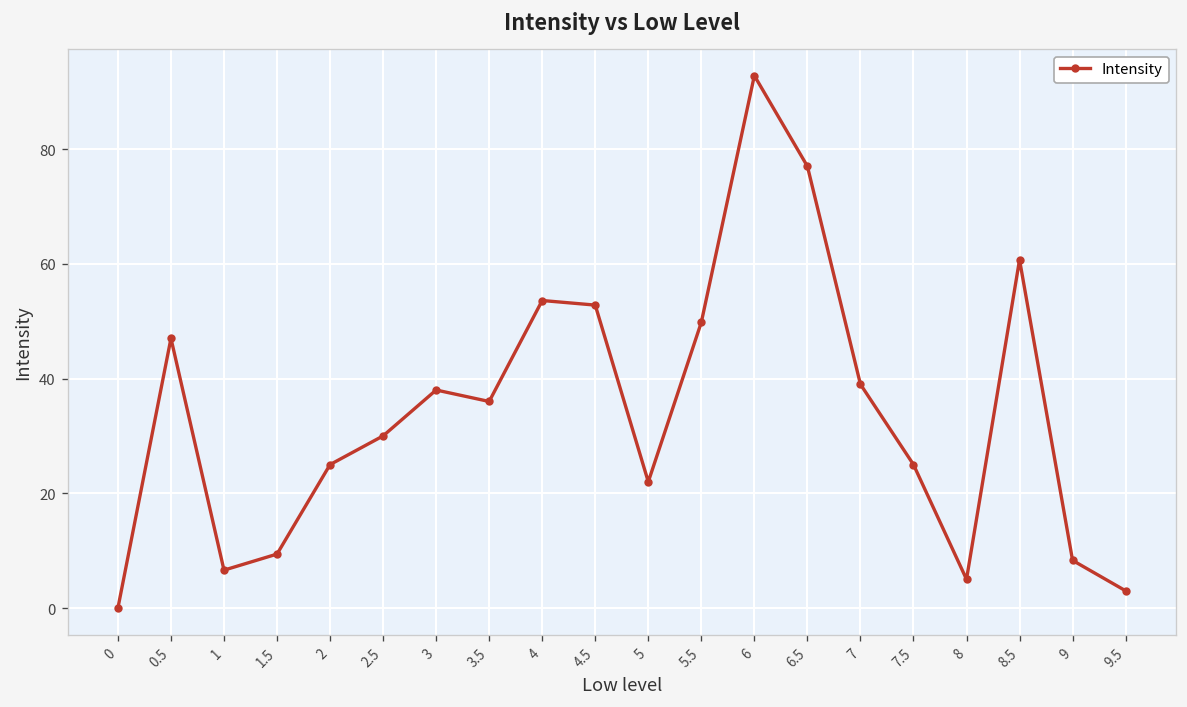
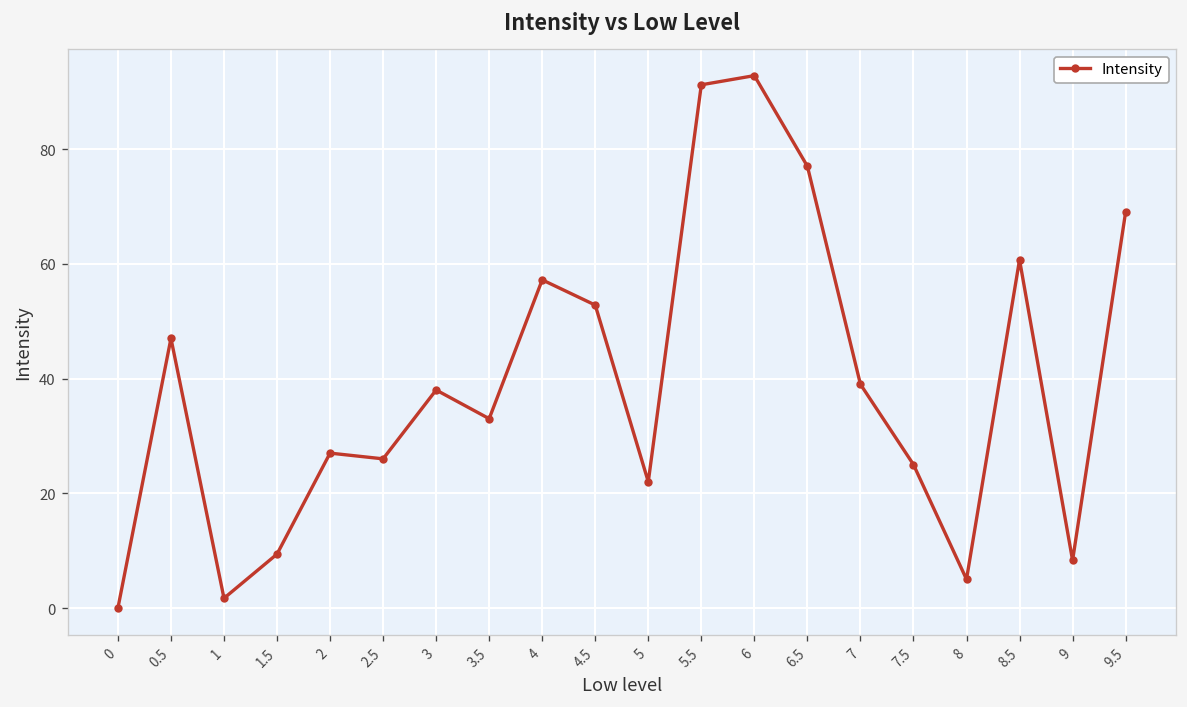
1: 7 -> 2
2: 25 -> 27
2.5: 30 -> 26
3.5: 36 -> 33
4: 54 -> 57
5.5: 50 -> 91
9.5: 3 -> 69
